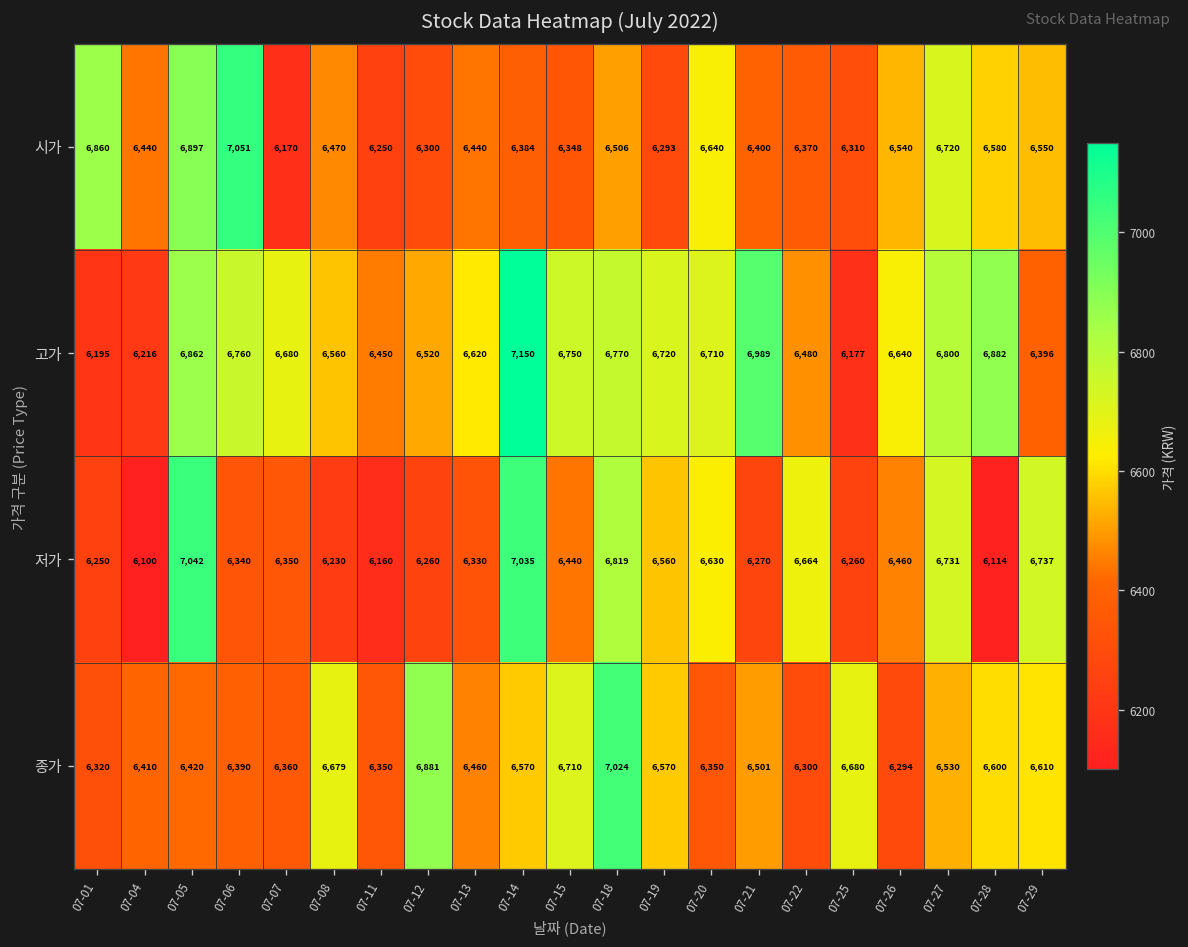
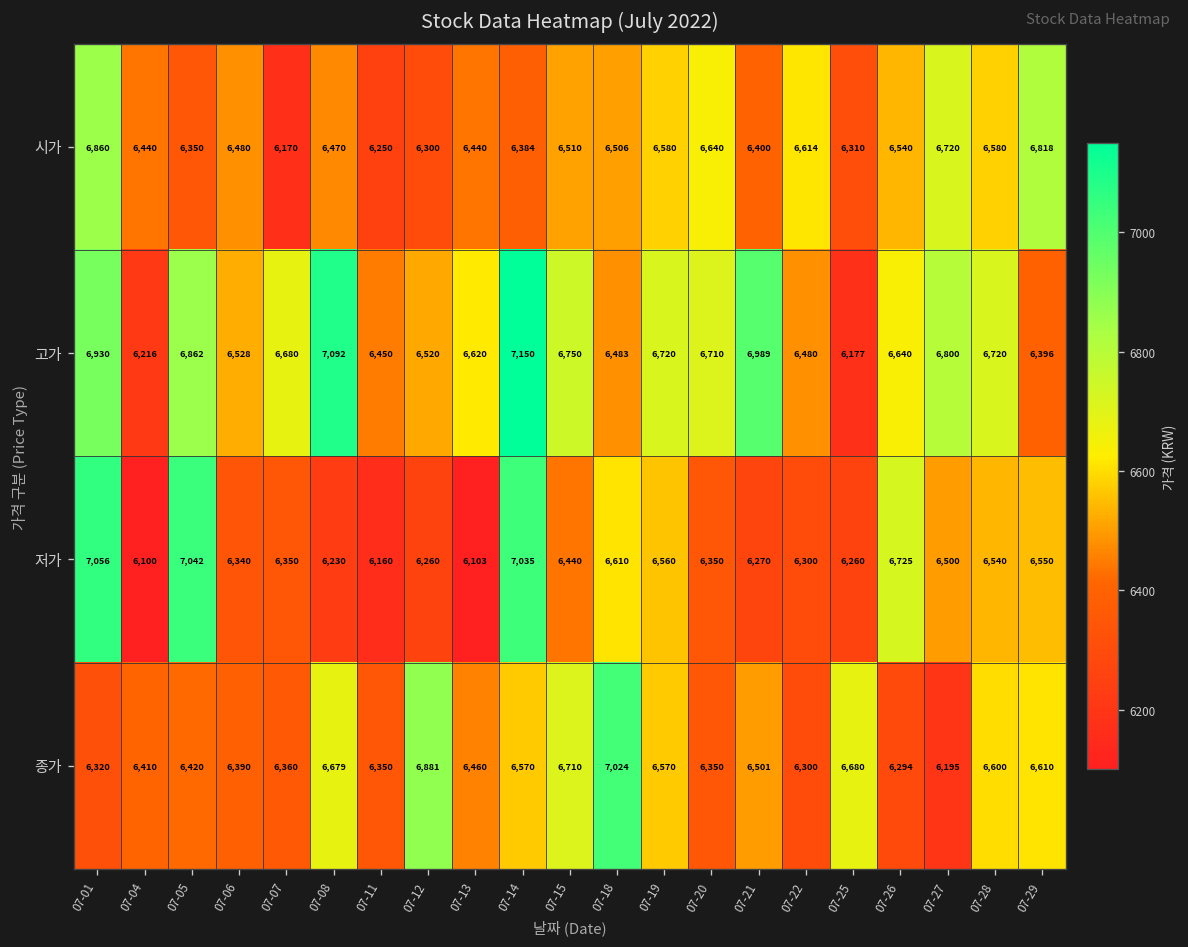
시가, 07-05: 6,897 -> 6,350
시가, 07-06: 7,051 -> 6,480
시가, 07-15: 6,348 -> 6,510
시가, 07-19: 6,293 -> 6,580
시가, 07-22: 6,370 -> 6,614
시가, 07-29: 6,550 -> 6,818
고가, 07-01: 6,195 -> 6,930
고가, 07-06: 6,760 -> 6,528
고가, 07-08: 6,560 -> 7,092
고가, 07-18: 6,770 -> 6,483
고가, 07-28: 6,882 -> 6,720
저가, 07-01: 6,250 -> 7,056
저가, 07-13: 6,330 -> 6,103
저가, 07-18: 6,819 -> 6,610
저가, 07-20: 6,630 -> 6,350
저가, 07-22: 6,664 -> 6,300
저가, 07-26: 6,460 -> 6,725
저가, 07-27: 6,731 -> 6,500
저가, 07-28: 6,114 -> 6,540
저가, 07-29: 6,737 -> 6,550
종가, 07-27: 6,530 -> 6,195
